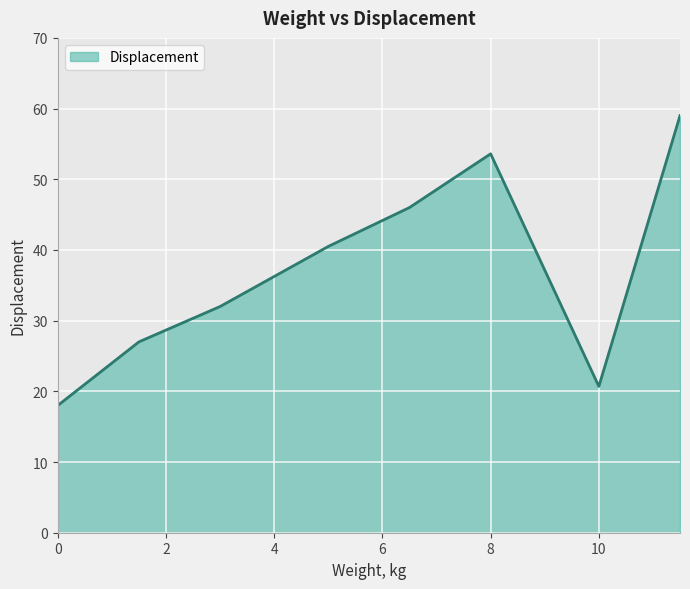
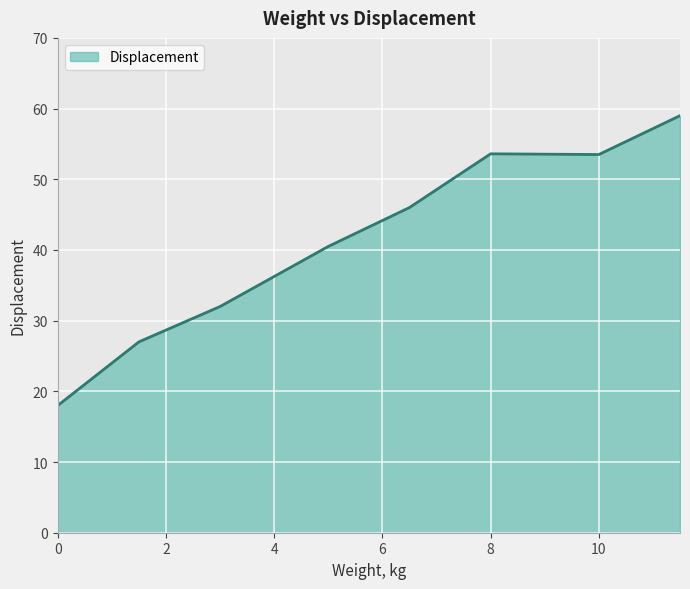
10: 21 -> 54
